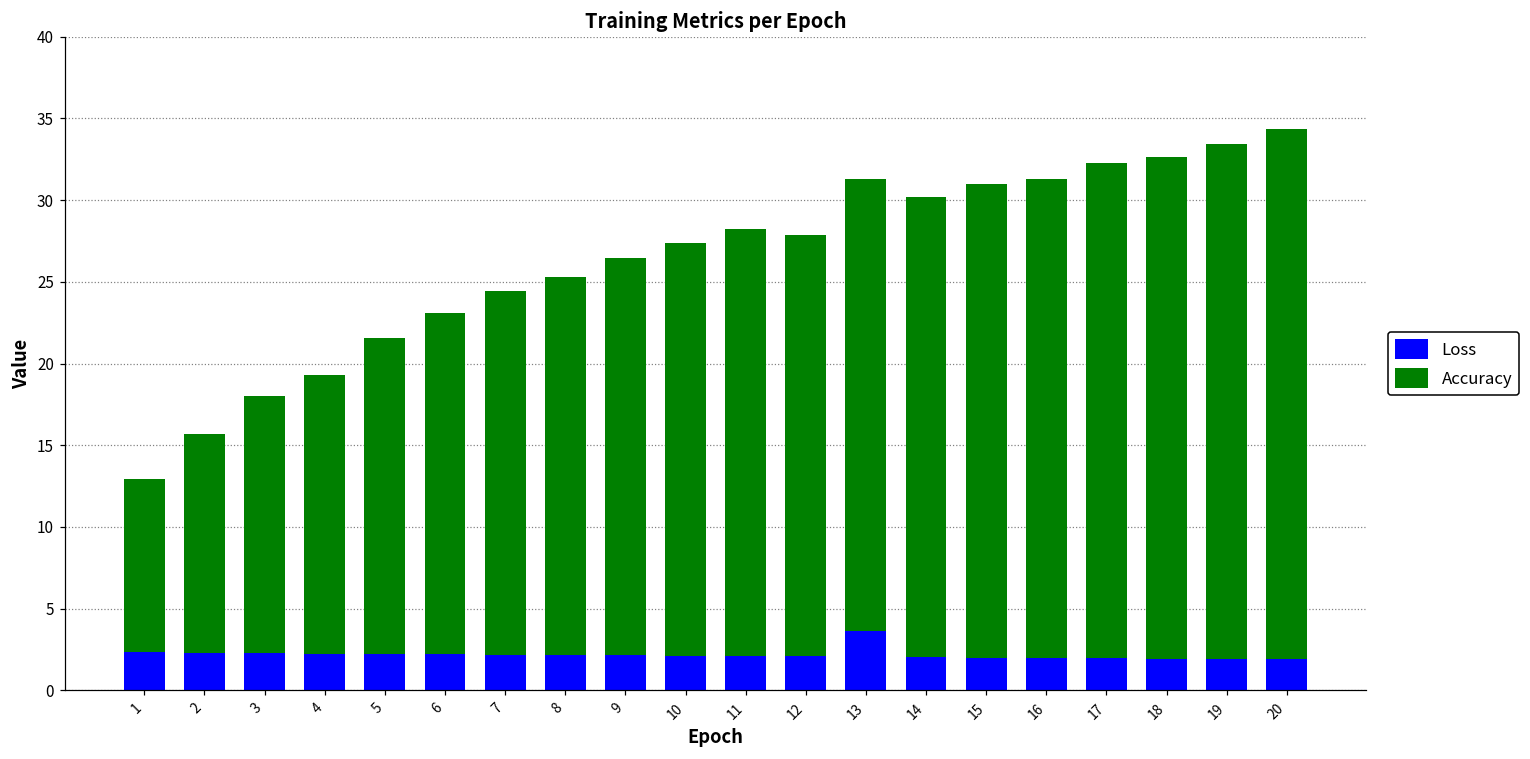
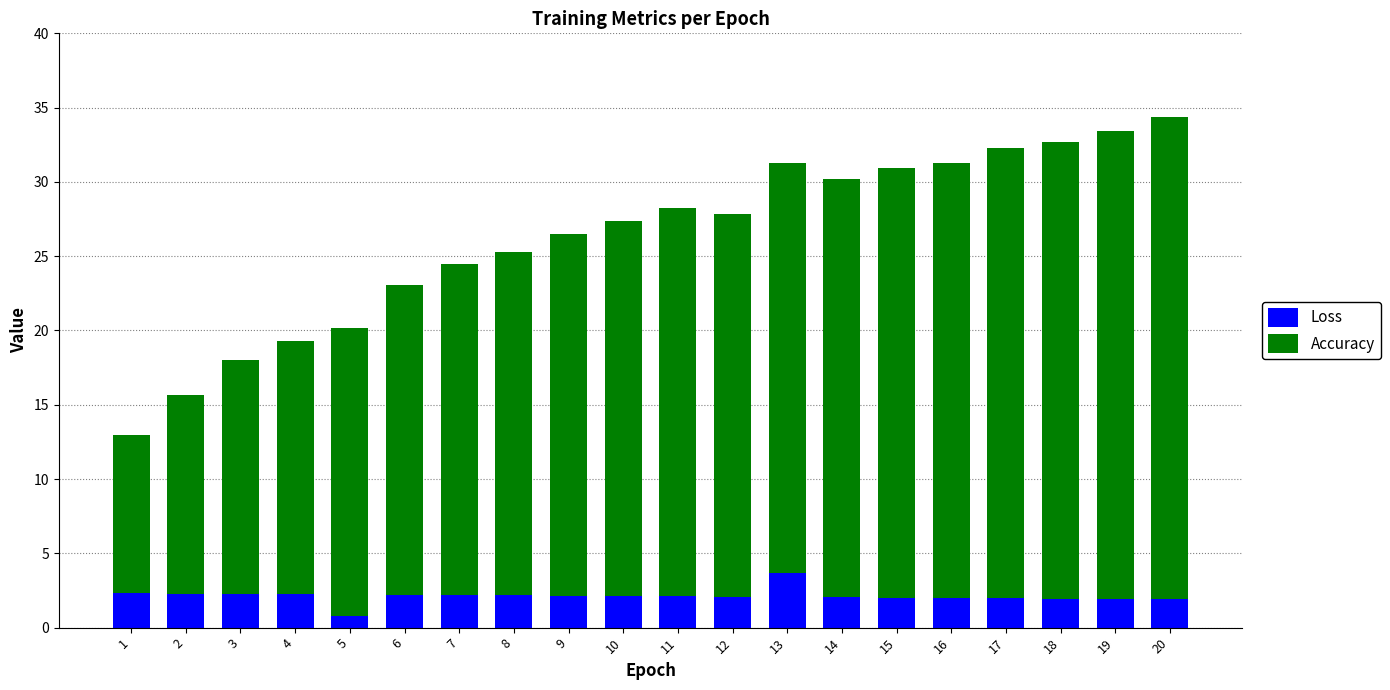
Loss, 5: 2.2 -> 0.8
